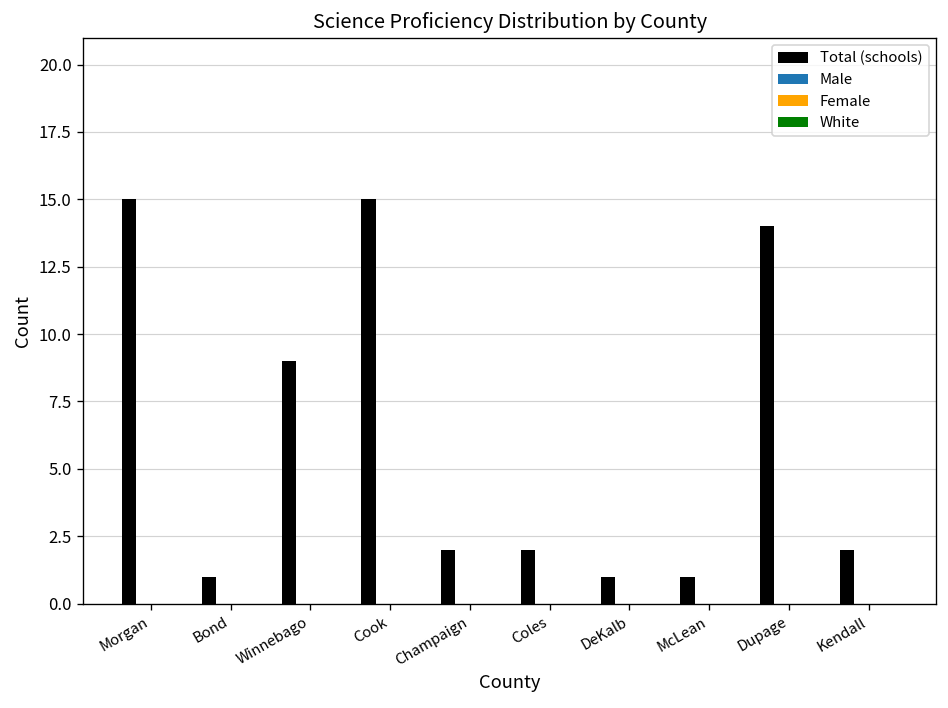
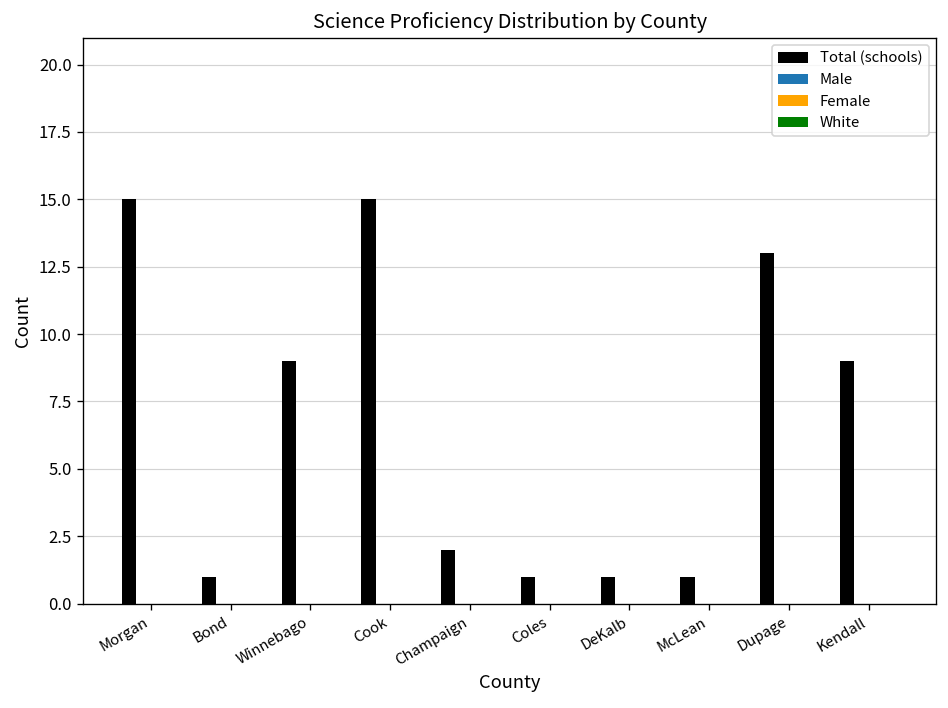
Total (schools), Coles: 2 -> 1
Total (schools), Dupage: 14 -> 13
Total (schools), Kendall: 2 -> 9
